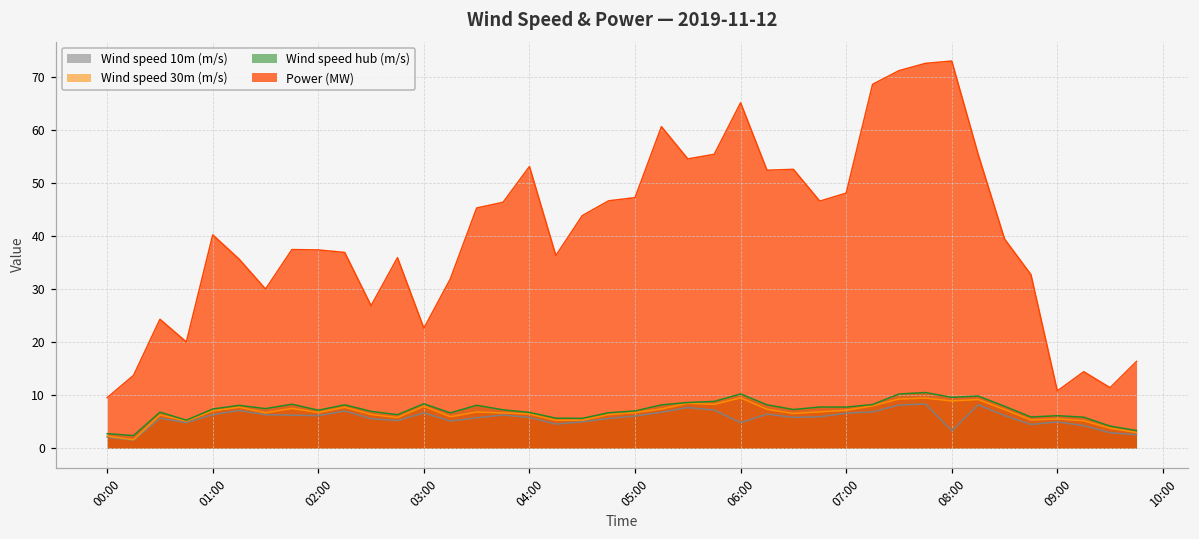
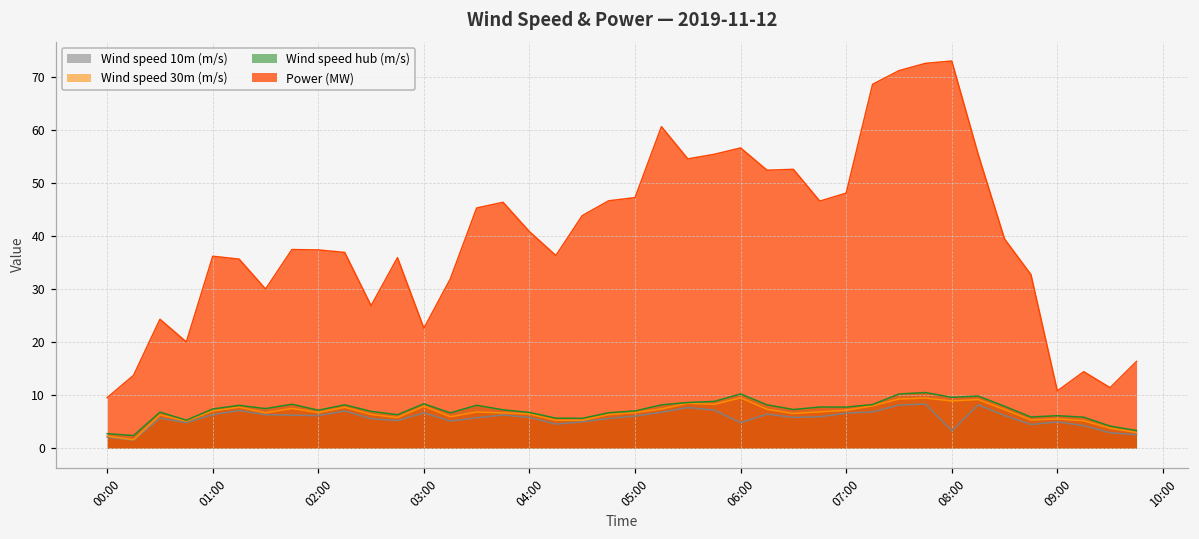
Power (MW), 01:00: 40 -> 36
Power (MW), 04:00: 53 -> 41
Power (MW), 06:00: 65 -> 57
